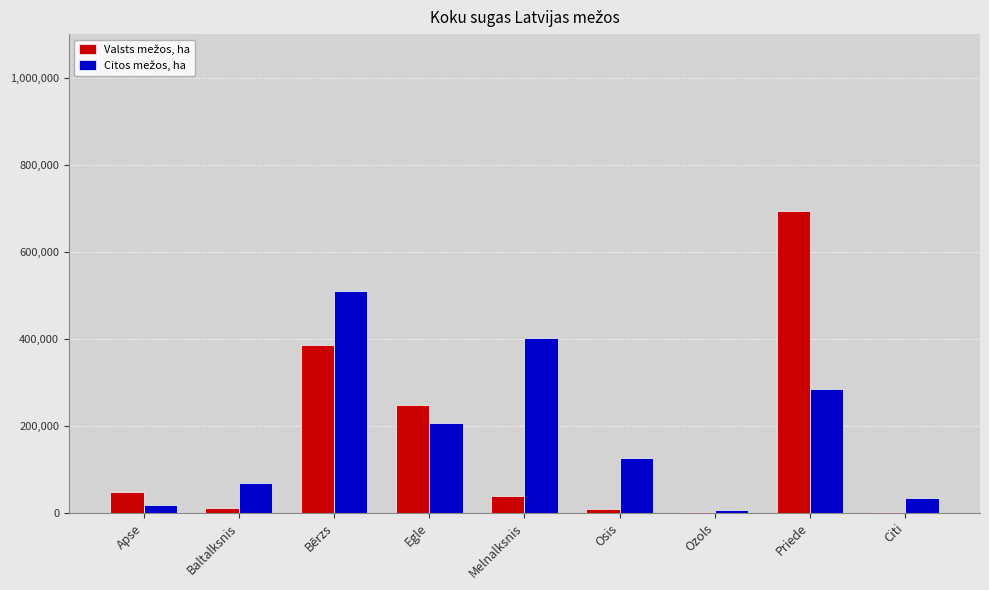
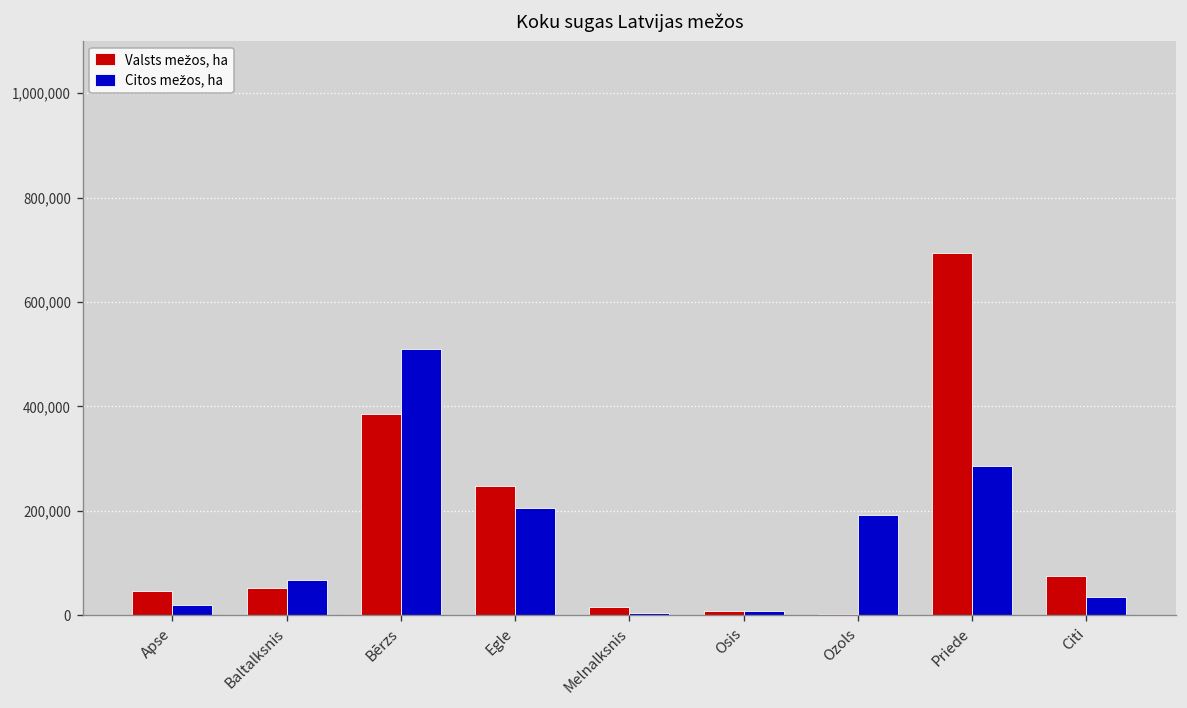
Valsts mežos, ha, Baltalksnis: 10,000 -> 50,000
Valsts mežos, ha, Melnalksnis: 40,000 -> 20,000
Citos mežos, ha, Melnalksnis: 400,000 -> 0
Citos mežos, ha, Osis: 130,000 -> 10,000
Citos mežos, ha, Ozols: 10,000 -> 190,000
Valsts mežos, ha, Citi: 0 -> 80,000
